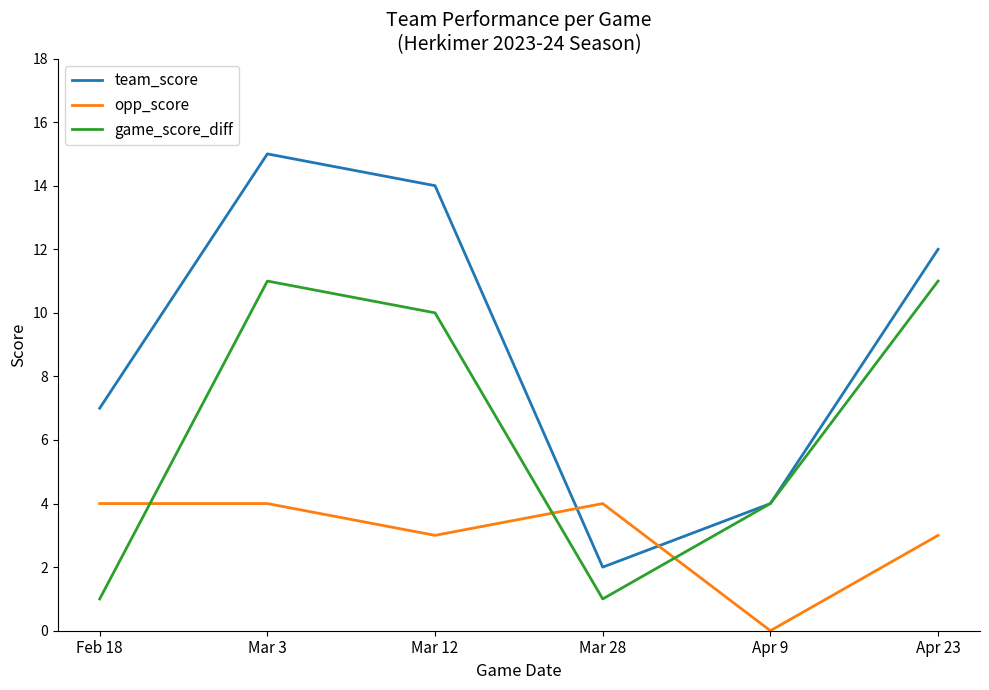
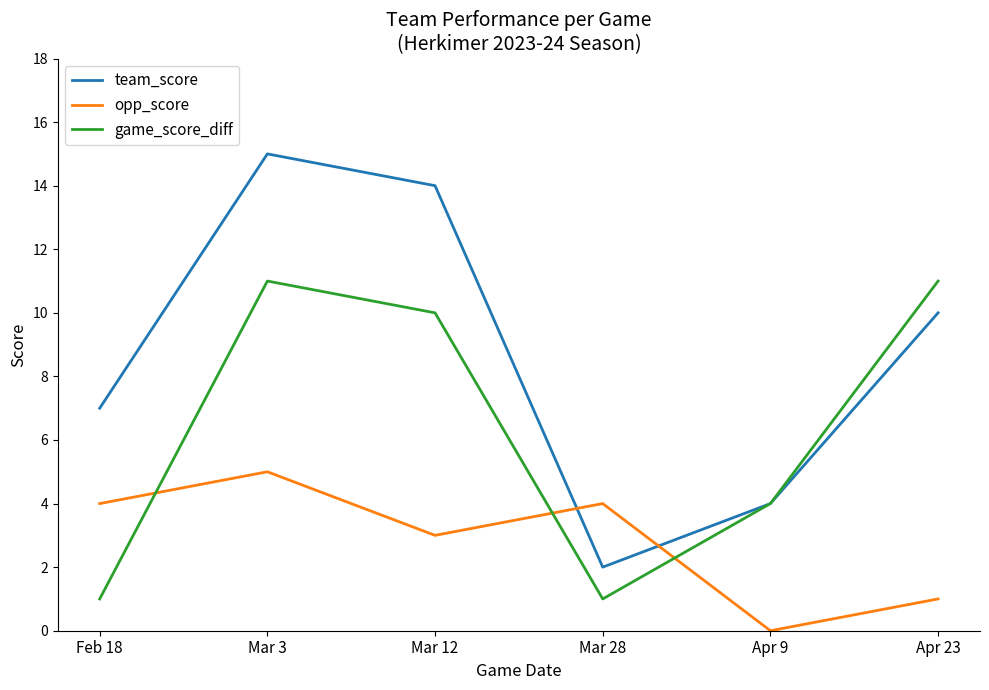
opp_score, Mar 3: 4 -> 5
team_score, Apr 23: 12 -> 10
opp_score, Apr 23: 3 -> 1
